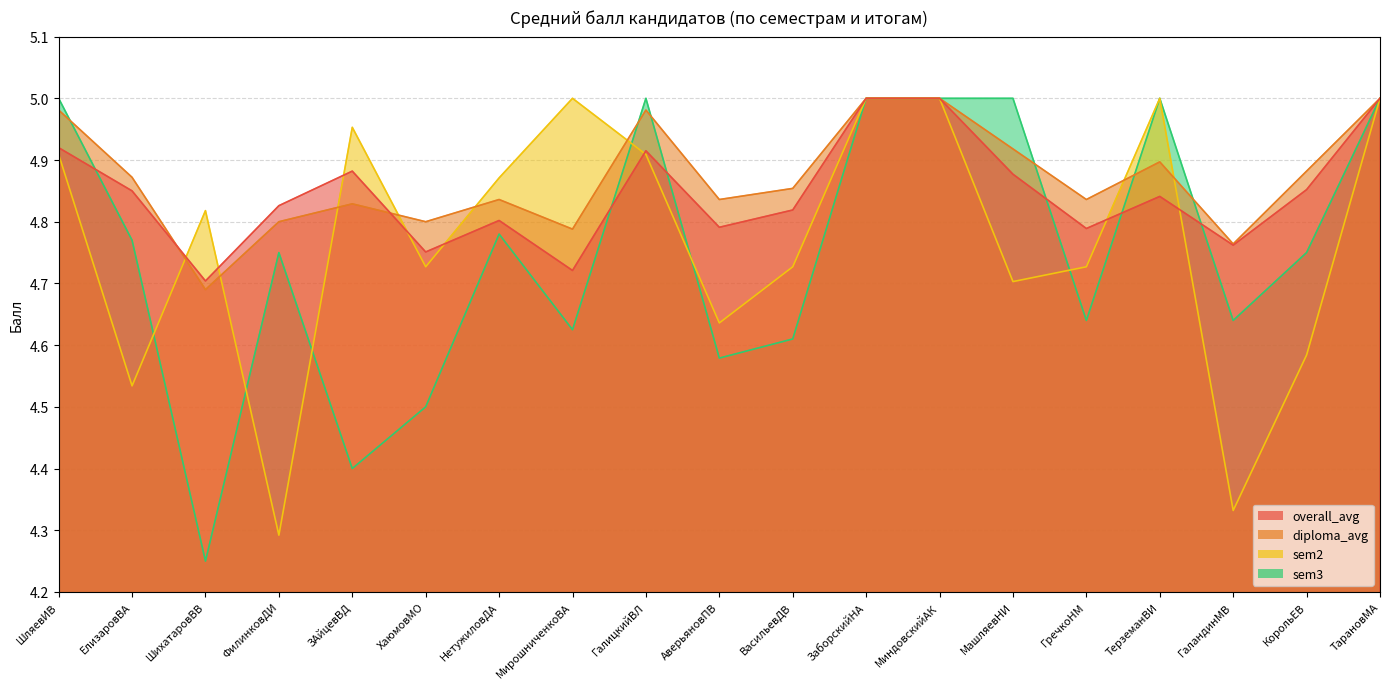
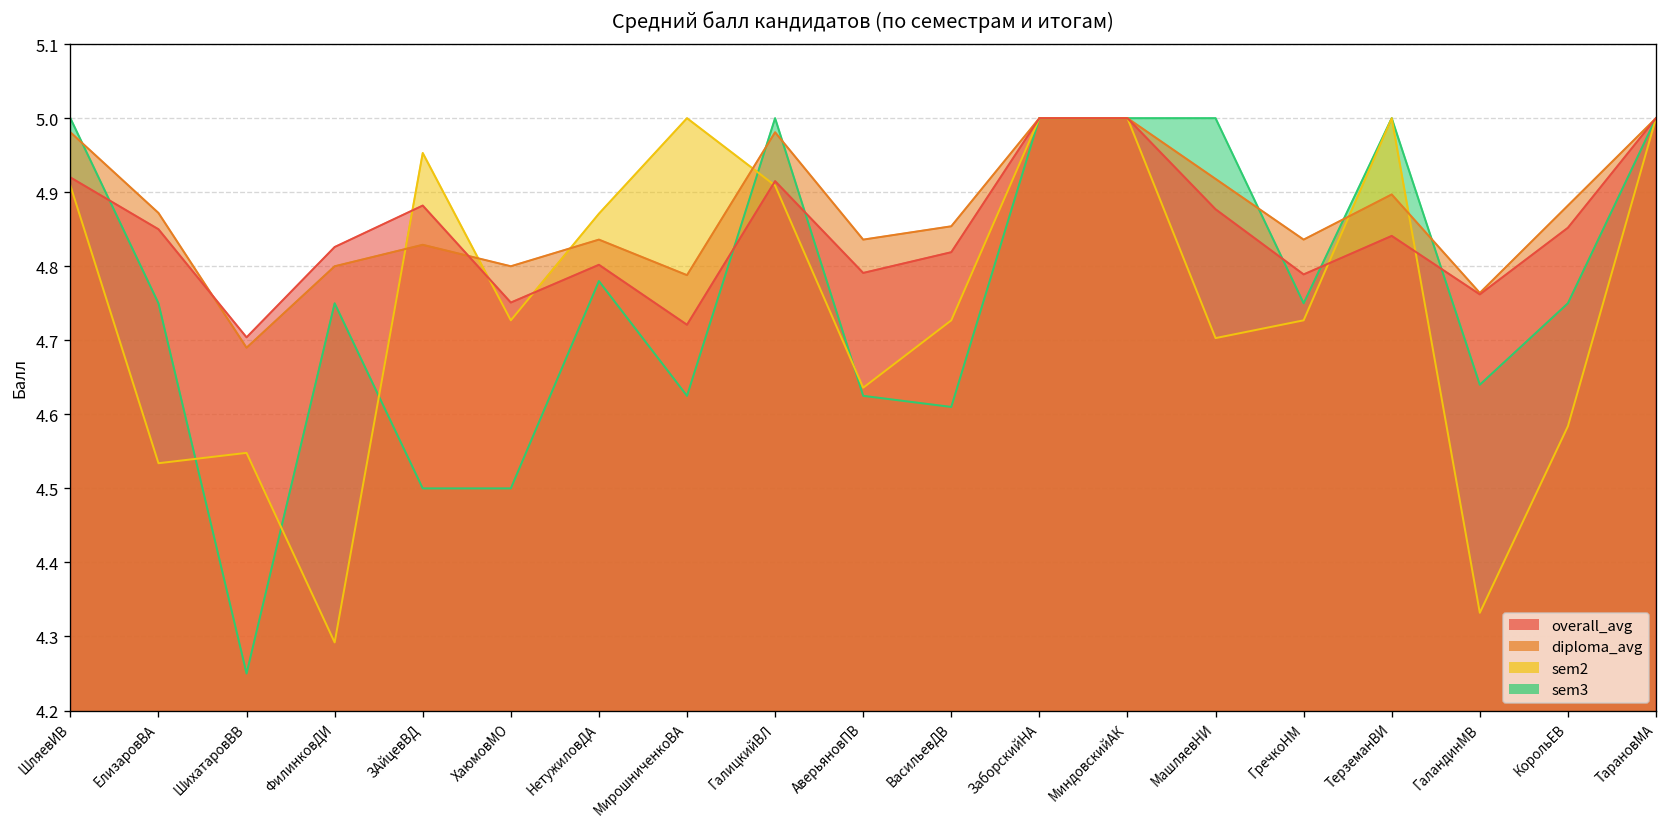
sem3, ЕлизаровВА: 4.77 -> 4.75
sem2, ШихатаровВВ: 4.82 -> 4.55
sem3, ЗАйцевВД: 4.4 -> 4.5
sem3, АверьяновПВ: 4.58 -> 4.63
sem3, ГречкоНМ: 4.64 -> 4.75
